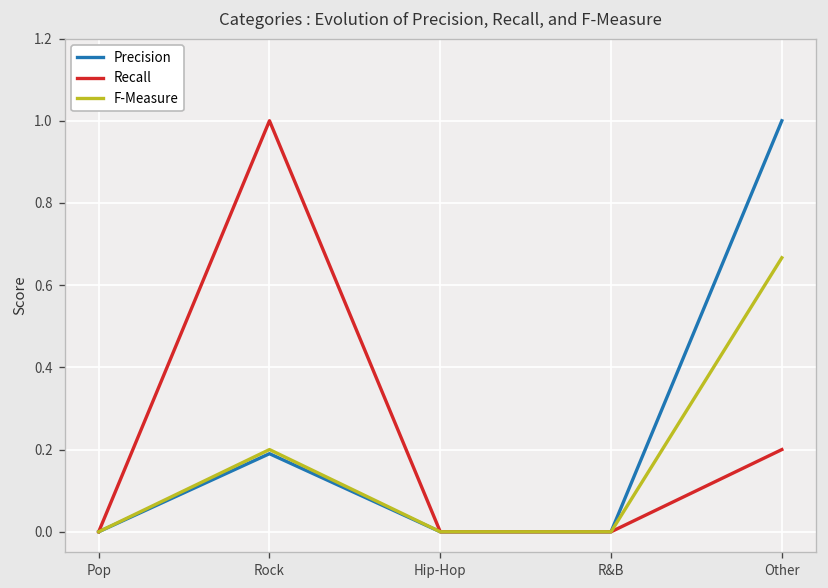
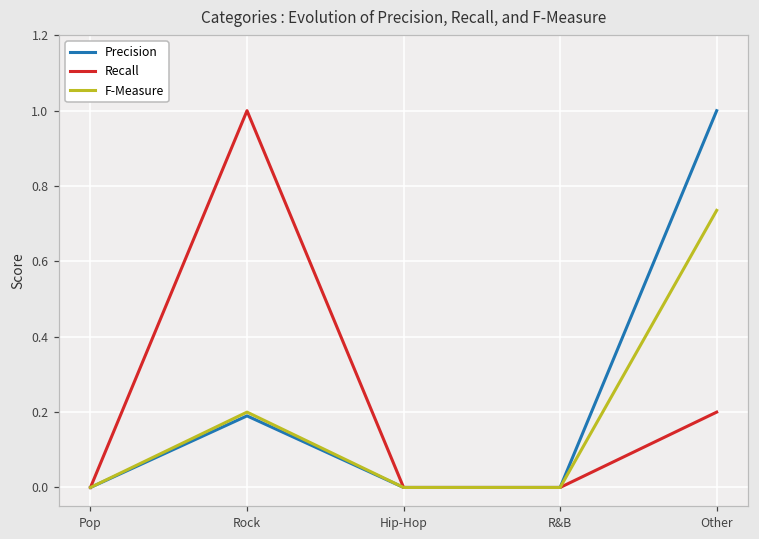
F-Measure, Other: 0.67 -> 0.74
